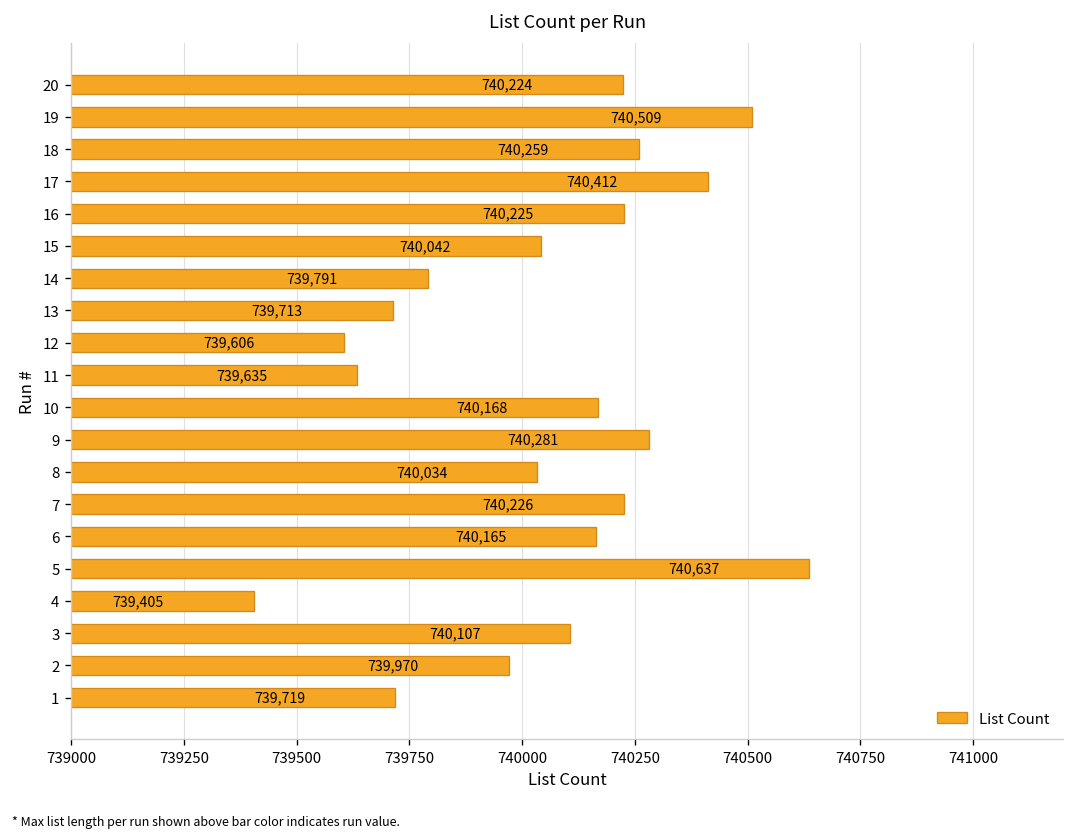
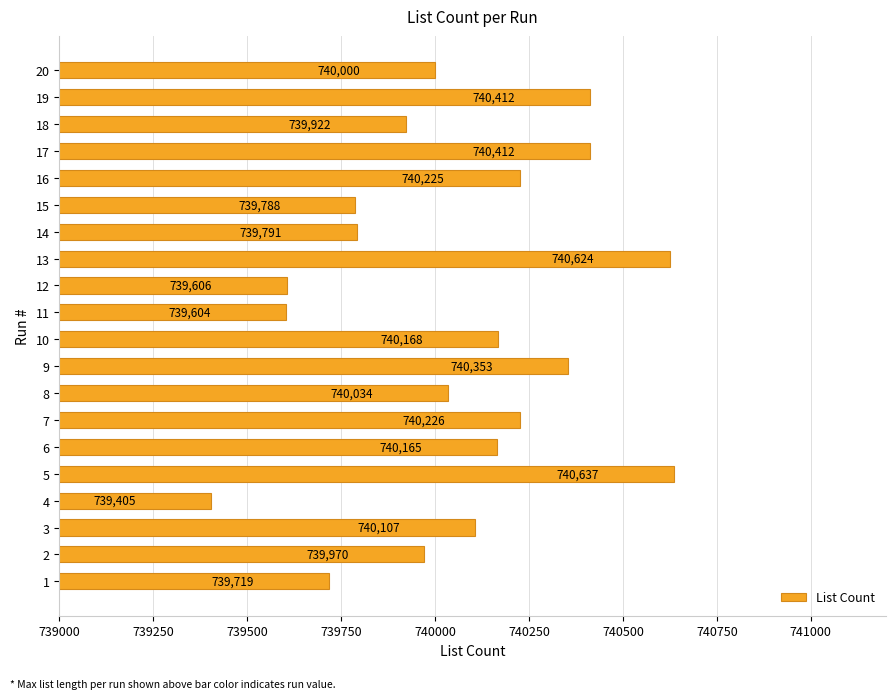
20: 740,224 -> 740,000
19: 740,509 -> 740,412
18: 740,259 -> 739,922
15: 740,042 -> 739,788
13: 739,713 -> 740,624
11: 739,635 -> 739,604
9: 740,281 -> 740,353
